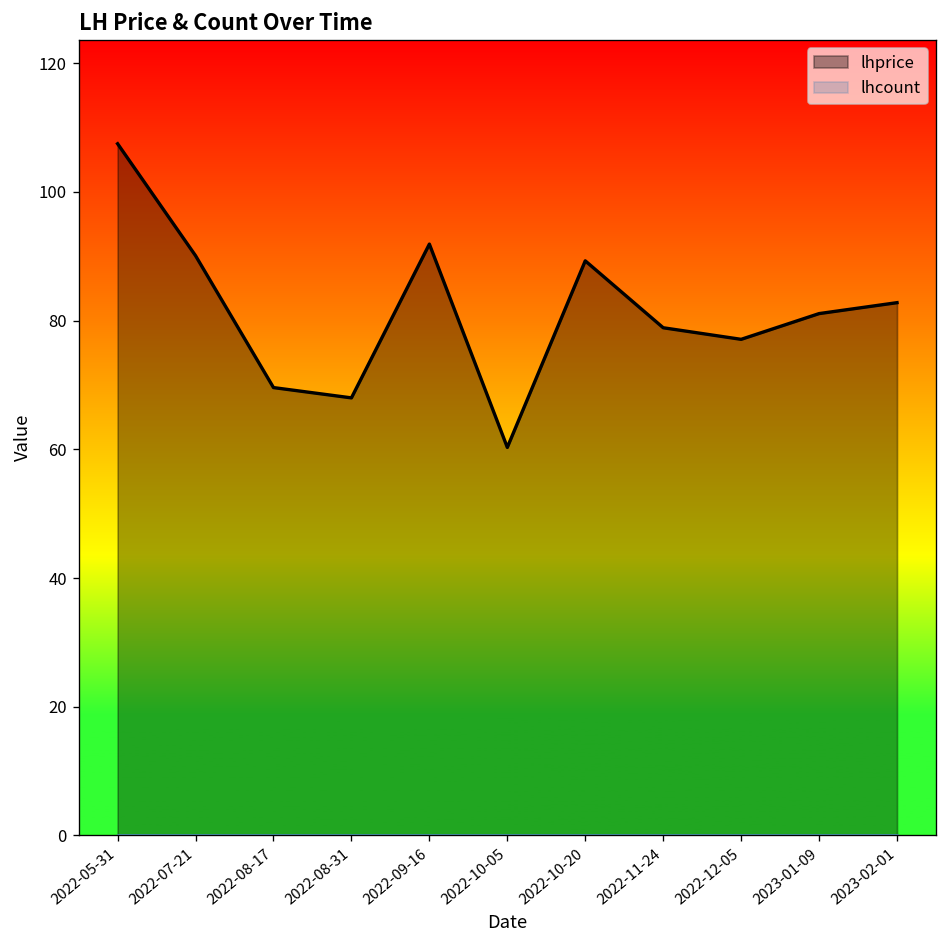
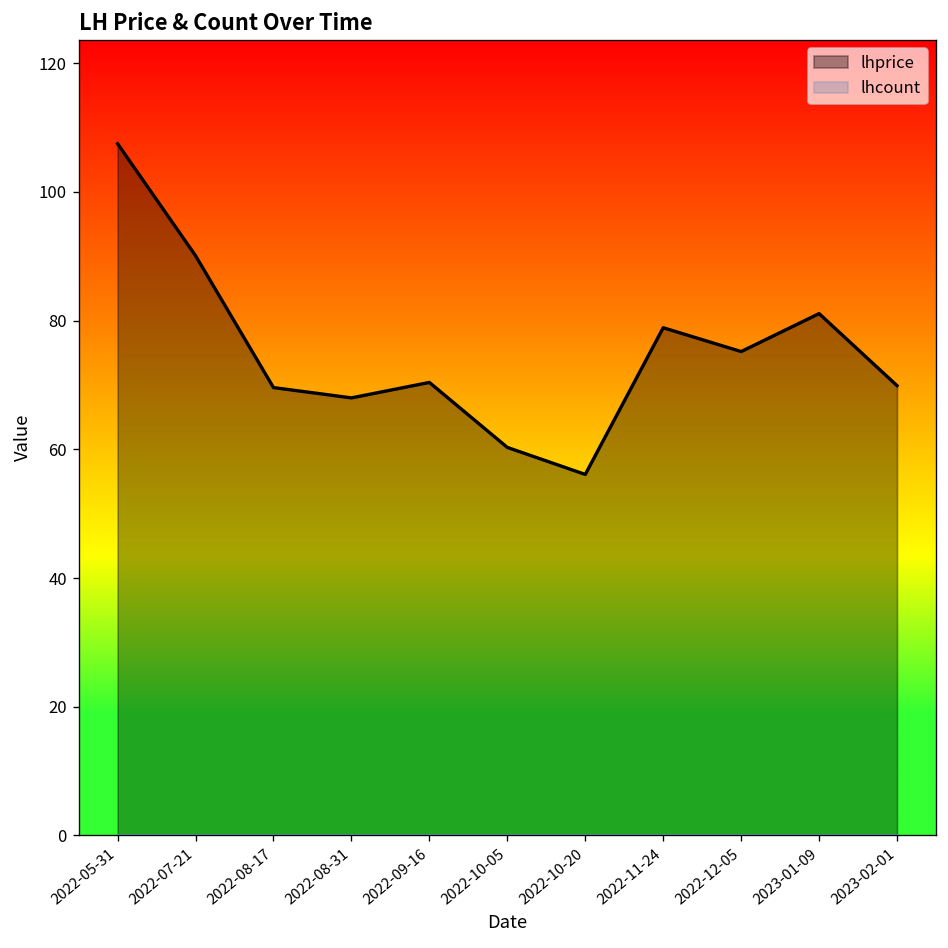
lhprice, 2022-09-16: 92 -> 70
lhprice, 2022-10-20: 89 -> 56
lhprice, 2022-12-05: 77 -> 75
lhprice, 2023-02-01: 83 -> 70
